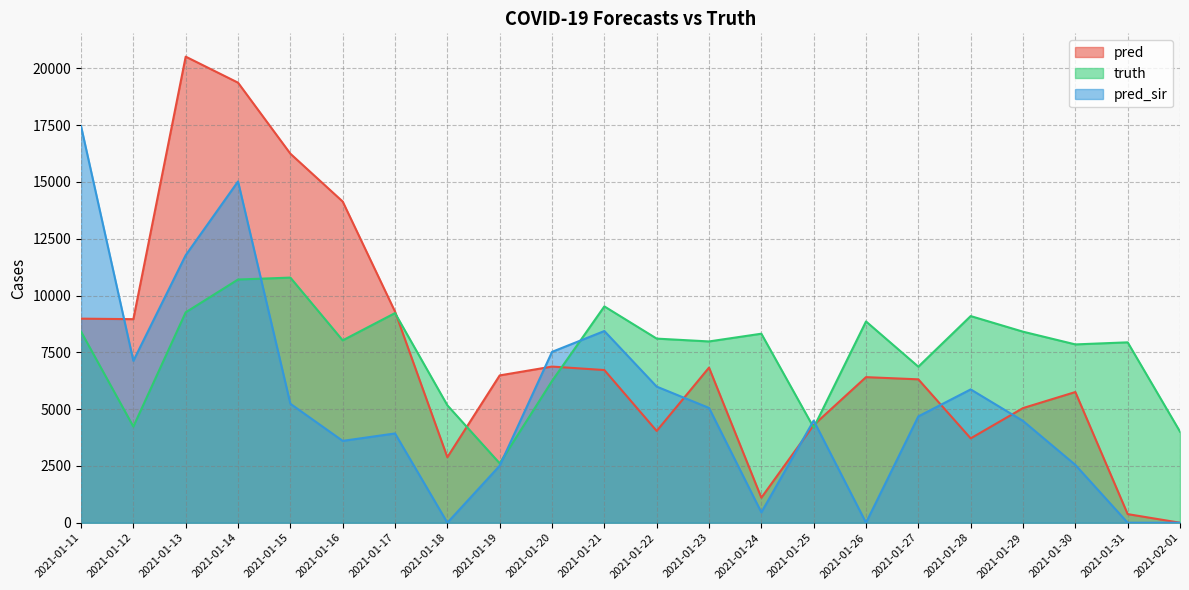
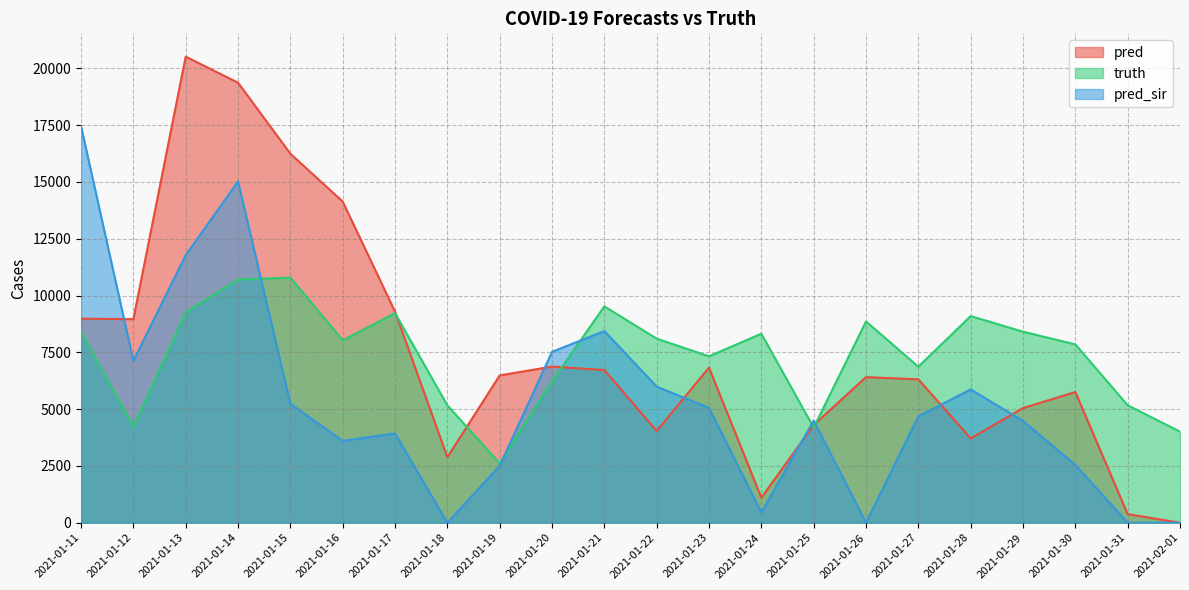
truth, 2021-01-23: 8000 -> 7300
truth, 2021-01-31: 7900 -> 5200
